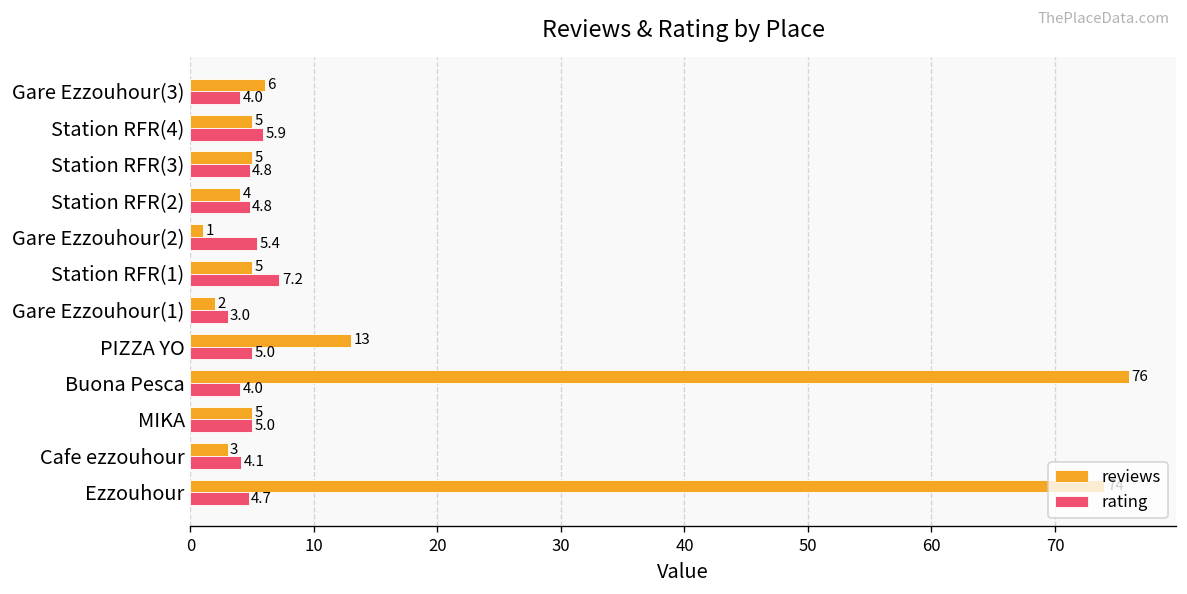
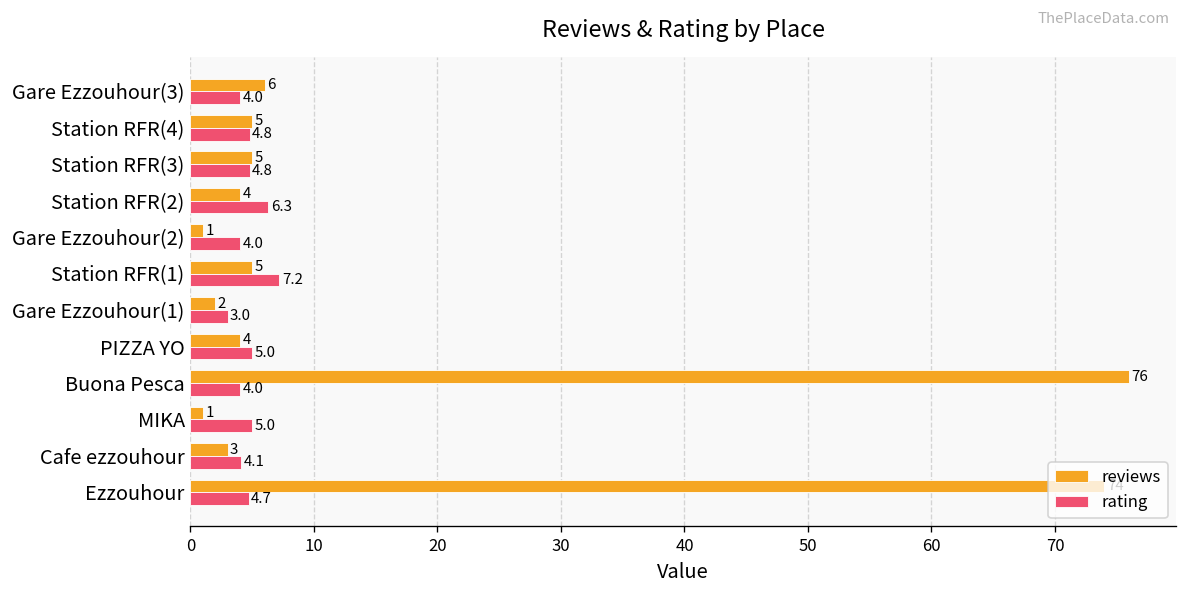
rating, Station RFR(4): 5.9 -> 4.8
rating, Station RFR(2): 4.8 -> 6.3
rating, Gare Ezzouhour(2): 5.4 -> 4.0
reviews, PIZZA YO: 13 -> 4
reviews, MIKA: 5 -> 1
